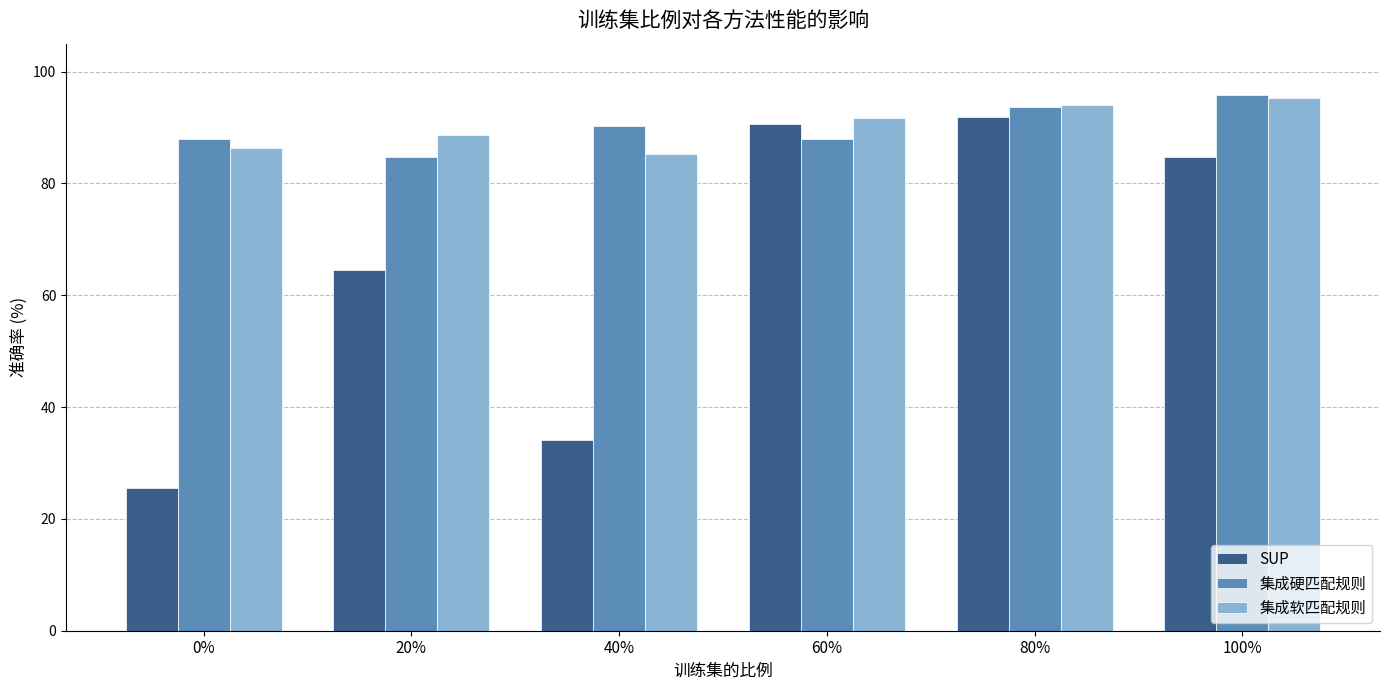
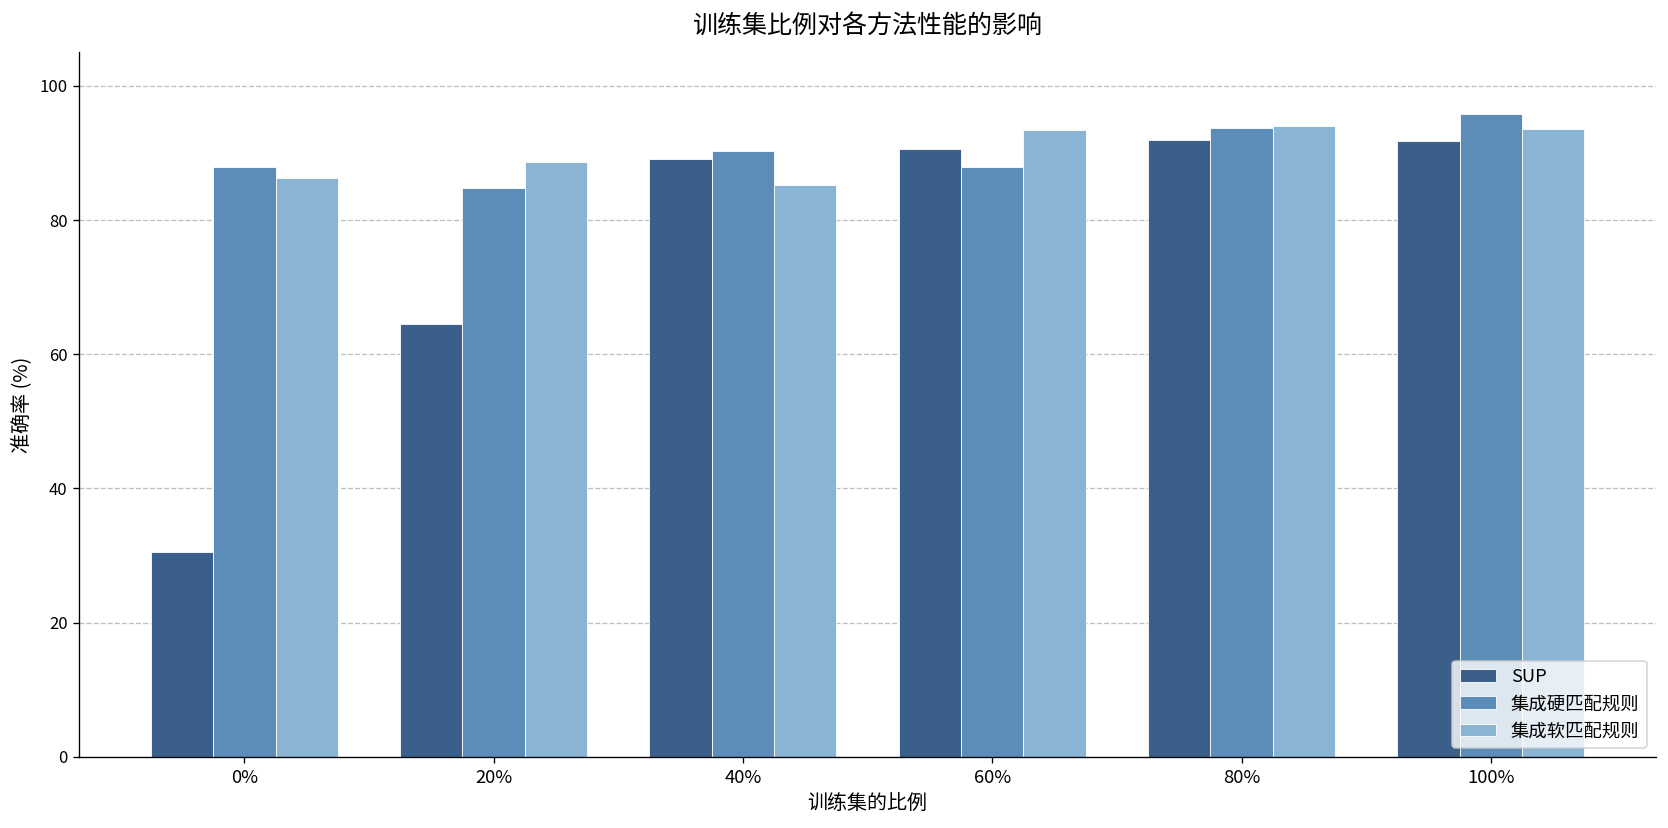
SUP, 0%: 26 -> 30
SUP, 40%: 34 -> 89
集成软匹配规则, 60%: 92 -> 93
SUP, 100%: 85 -> 92
集成软匹配规则, 100%: 95 -> 94
